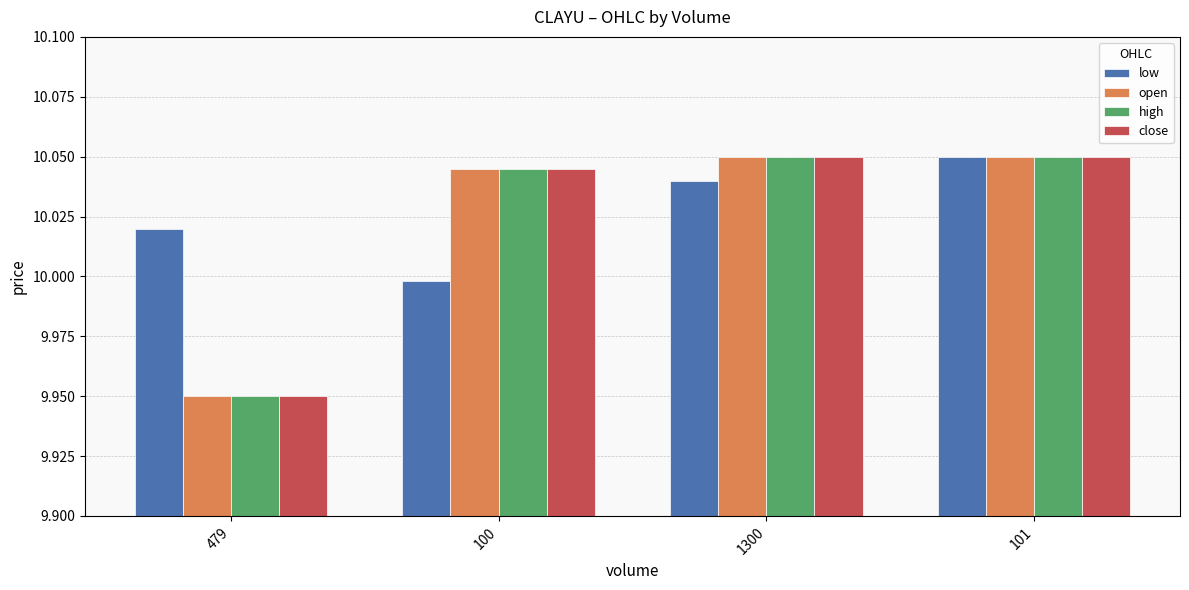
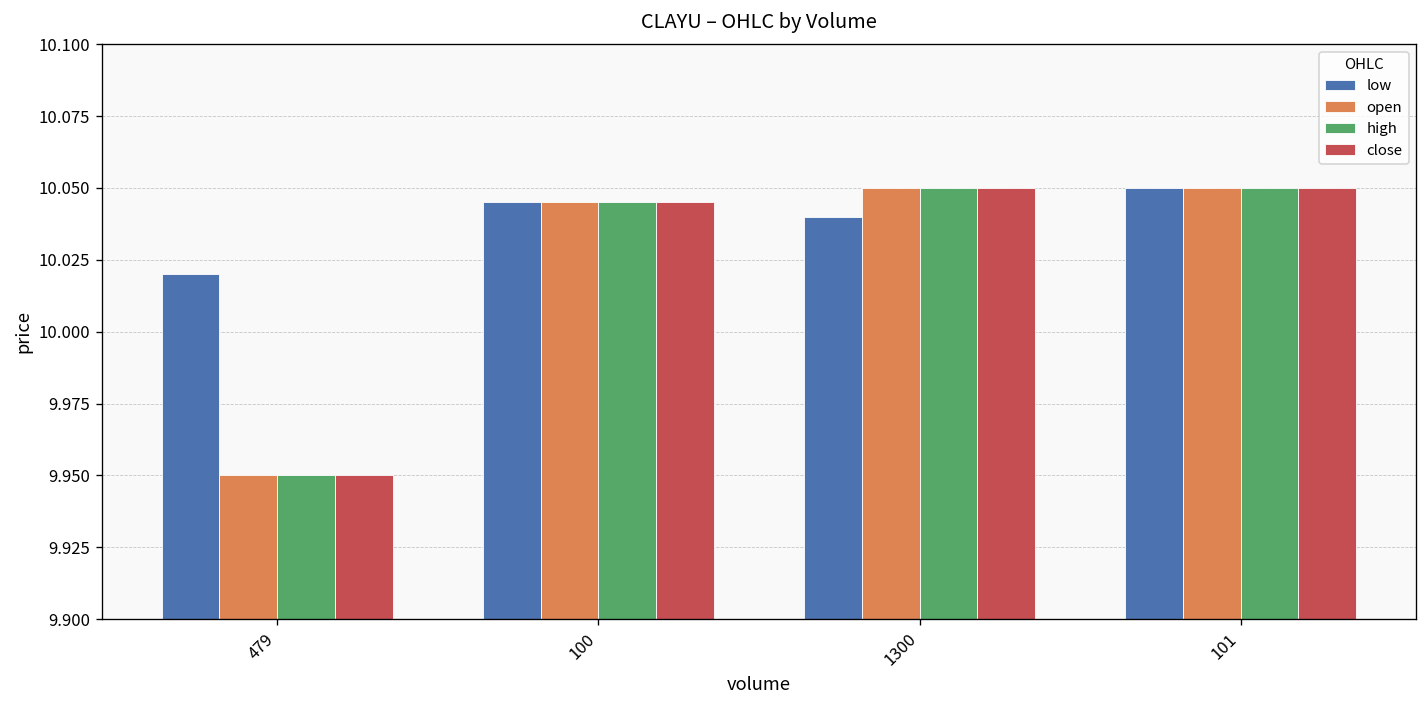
low, 100: 9.998 -> 10.045
